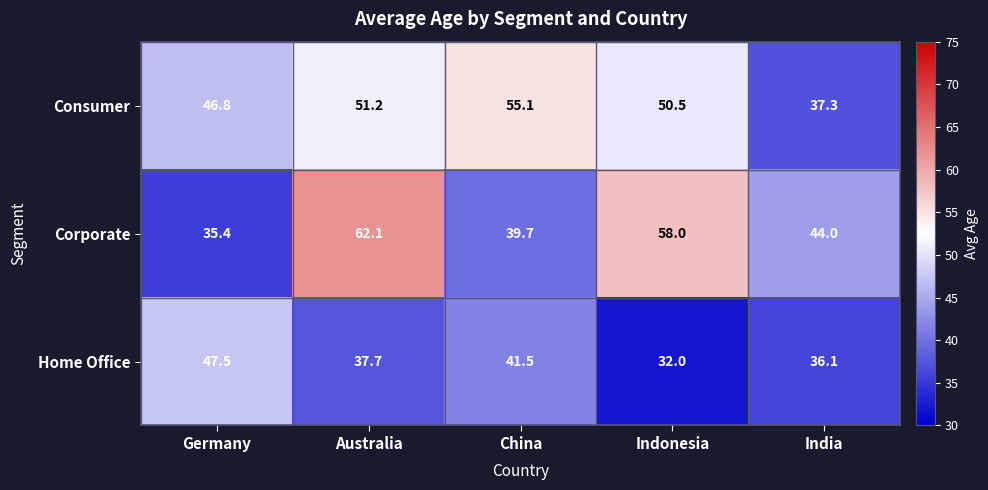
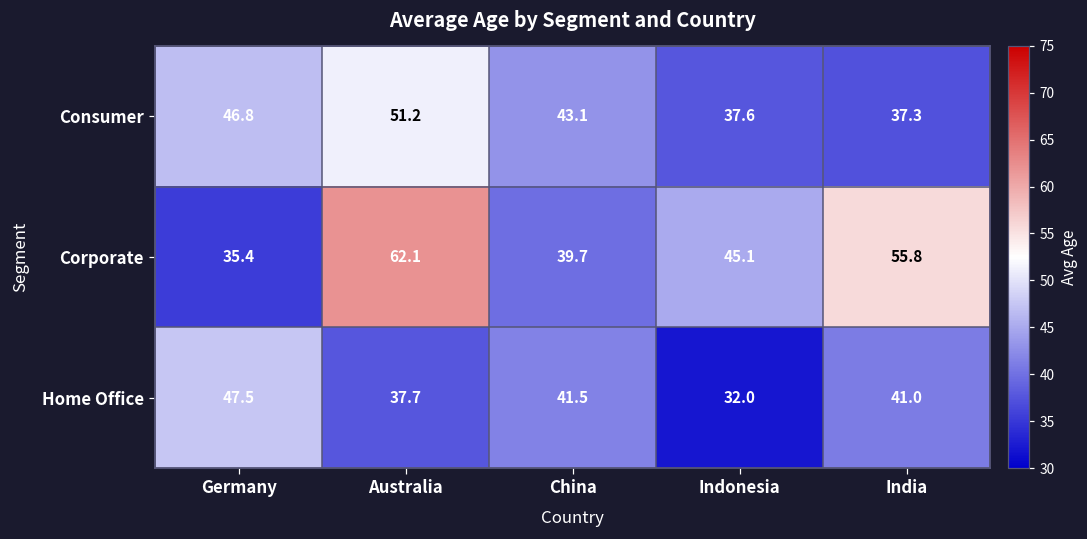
Consumer, China: 55.1 -> 43.1
Consumer, Indonesia: 50.5 -> 37.6
Corporate, Indonesia: 58.0 -> 45.1
Corporate, India: 44.0 -> 55.8
Home Office, India: 36.1 -> 41.0
